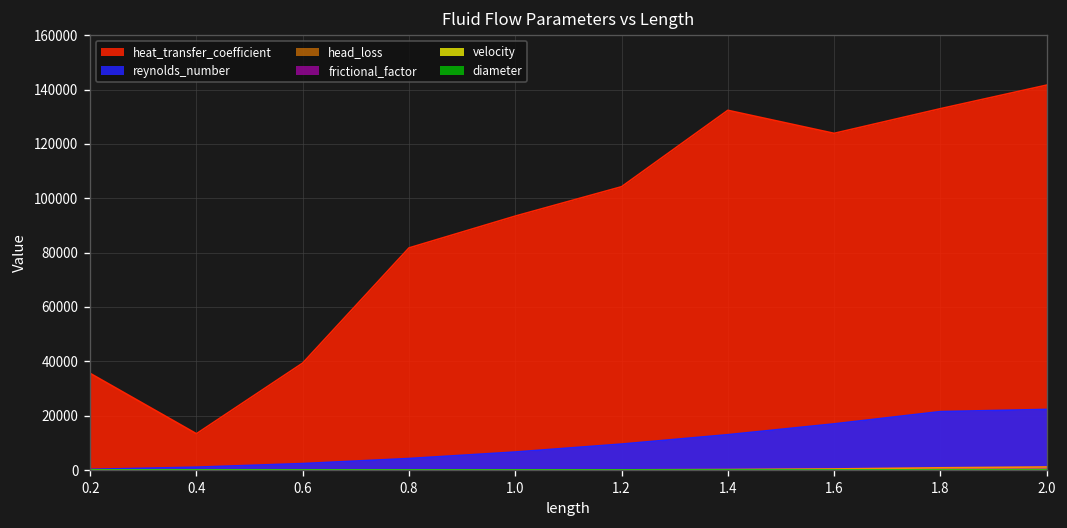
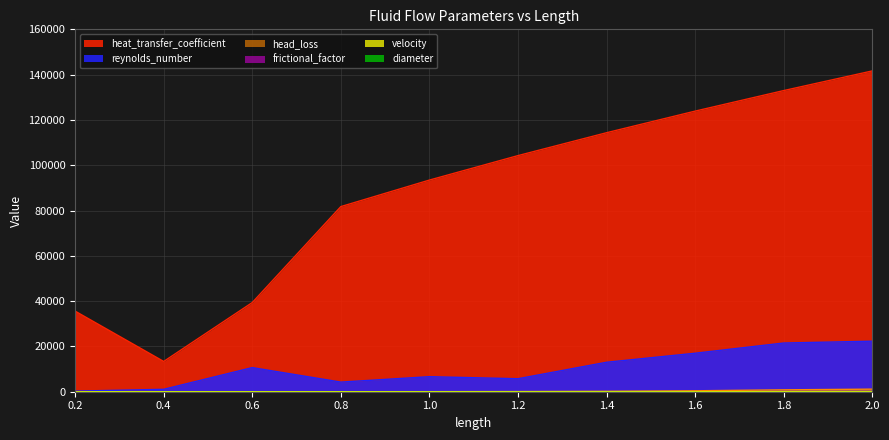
reynolds_number, 0.6: 2000 -> 11000
reynolds_number, 1.2: 10000 -> 6000
heat_transfer_coefficient, 1.4: 132000 -> 114000
